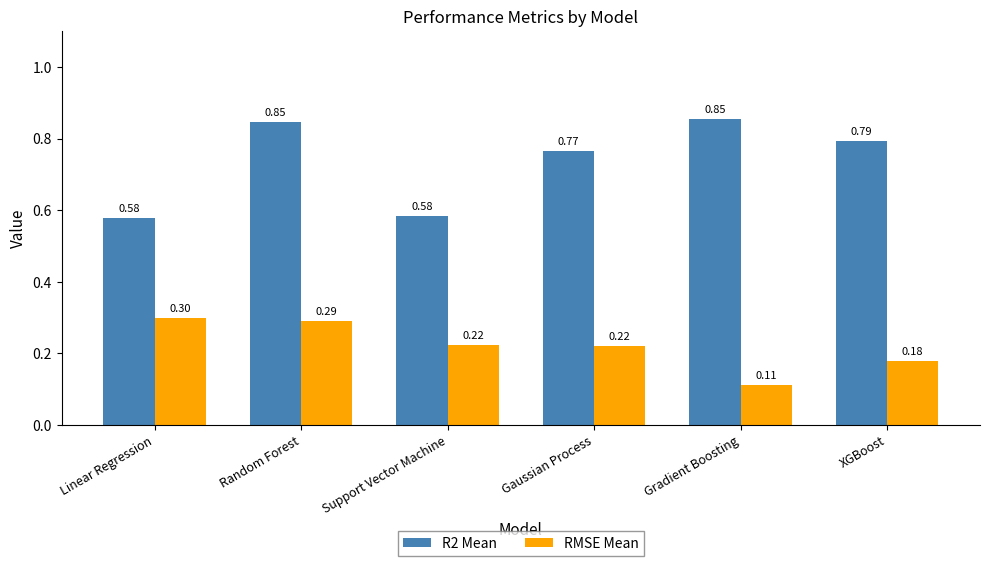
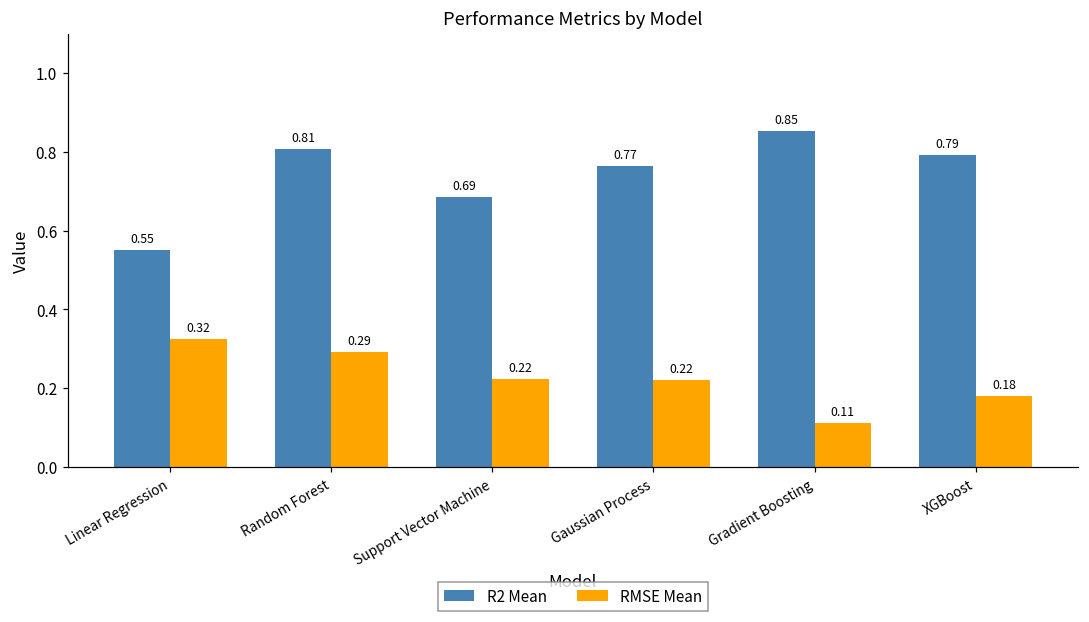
R2 Mean, Linear Regression: 0.58 -> 0.55
RMSE Mean, Linear Regression: 0.30 -> 0.32
R2 Mean, Random Forest: 0.85 -> 0.81
R2 Mean, Support Vector Machine: 0.58 -> 0.69
